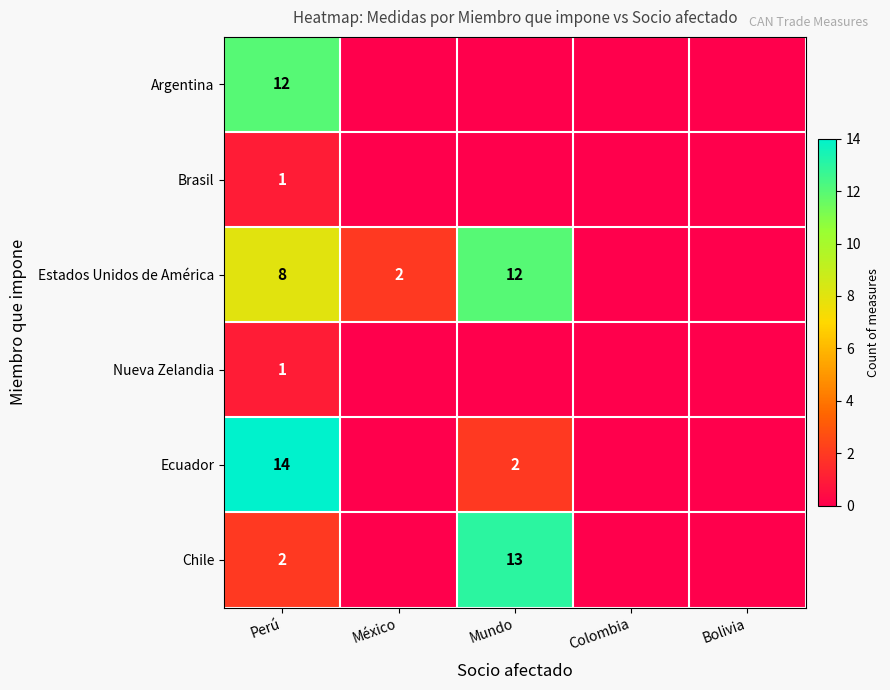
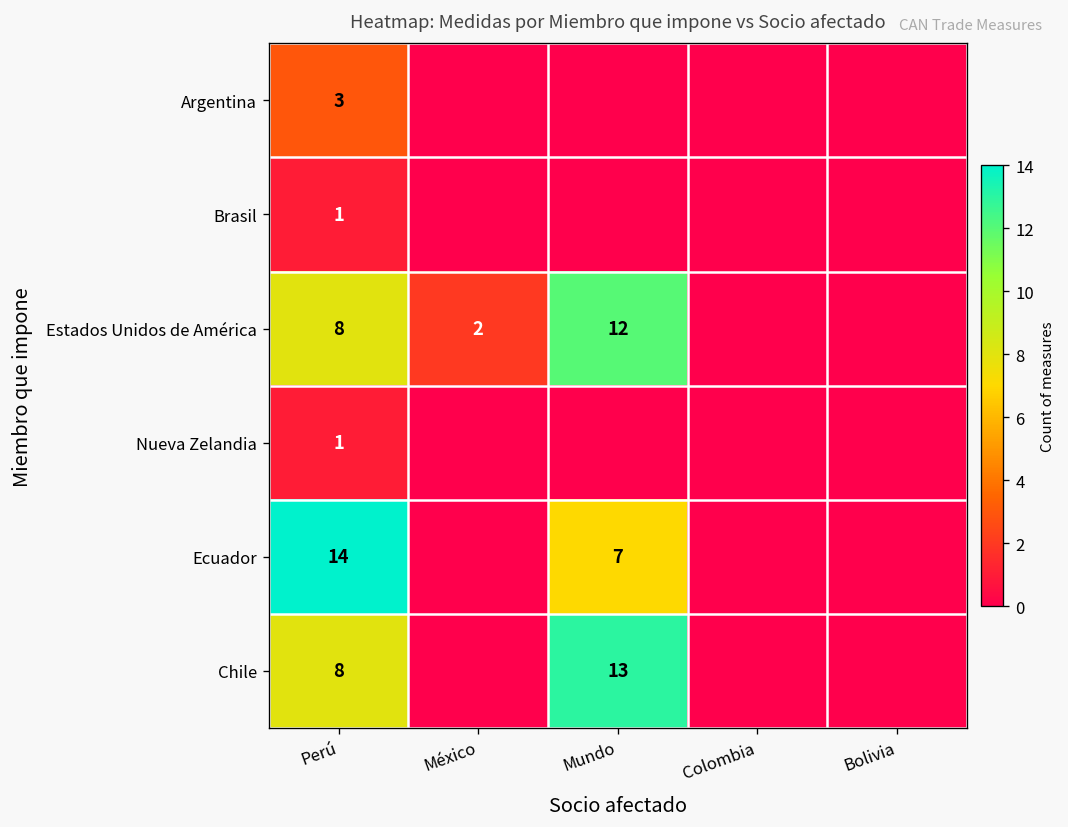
Argentina, Perú: 12 -> 3
Ecuador, Mundo: 2 -> 7
Chile, Perú: 2 -> 8
